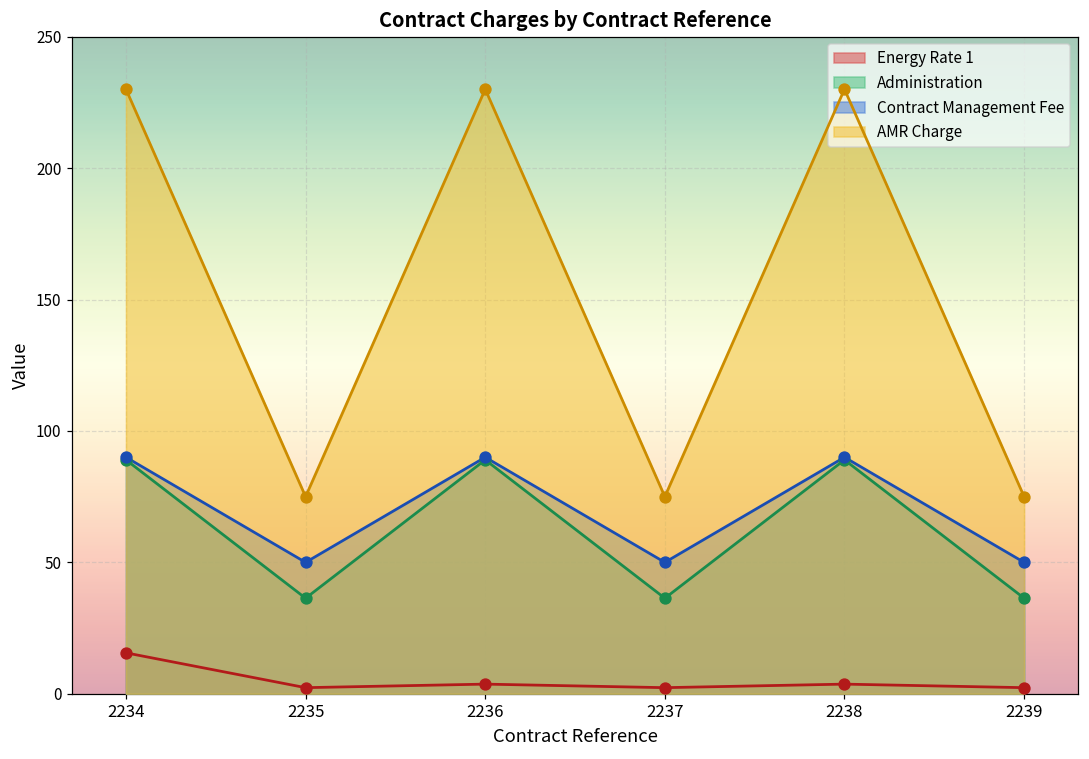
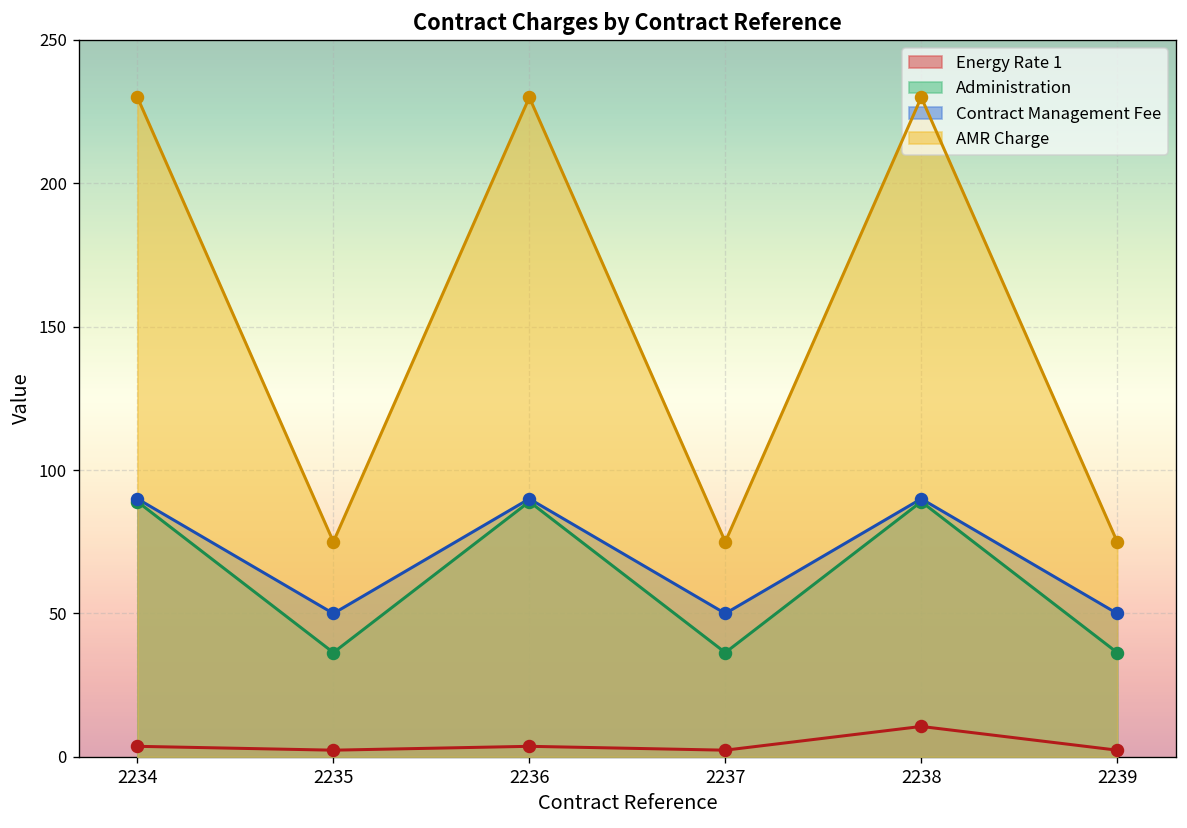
Energy Rate 1, 2234: 16 -> 4
Energy Rate 1, 2238: 4 -> 11
